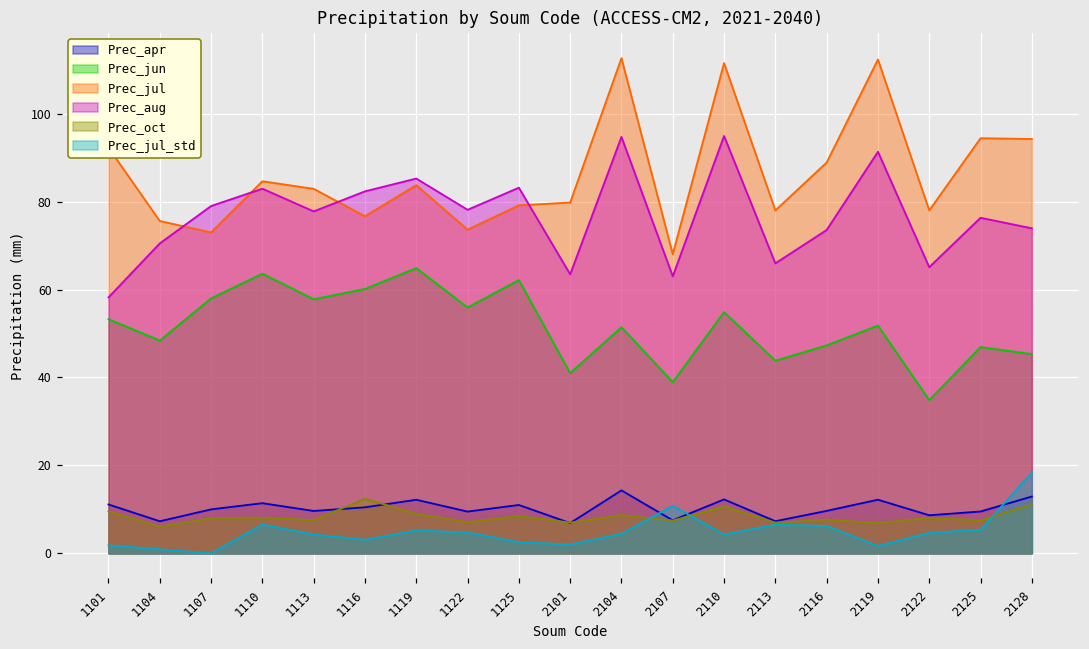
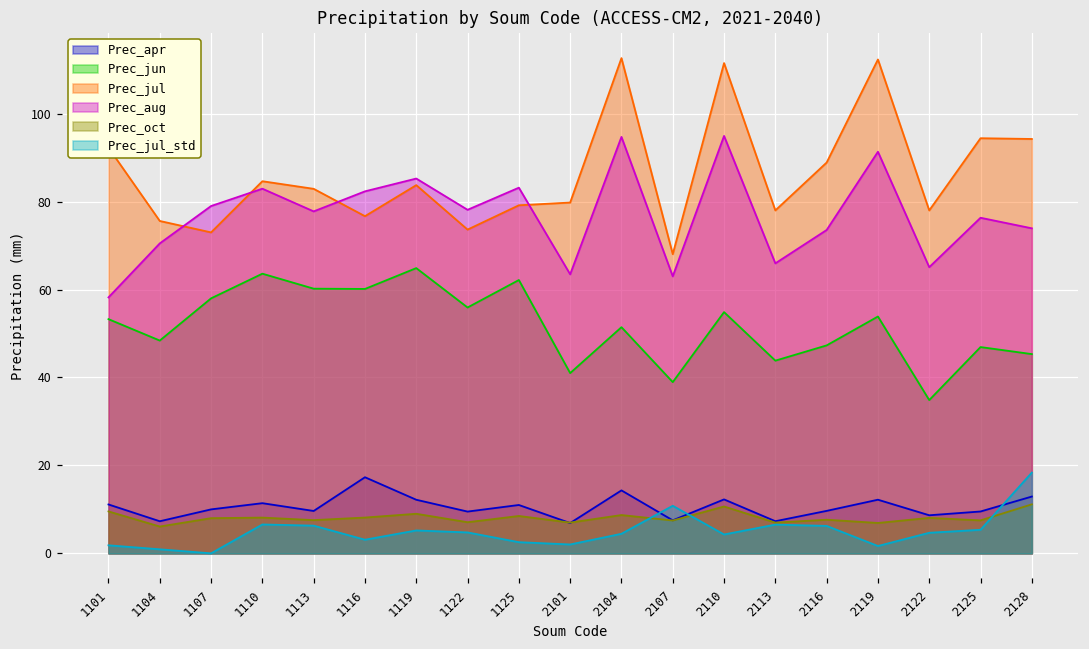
Prec_jun, 1113: 58 -> 60
Prec_jul_std, 1113: 4 -> 6
Prec_apr, 1116: 10 -> 17
Prec_oct, 1116: 12 -> 8
Prec_jun, 2119: 52 -> 54
